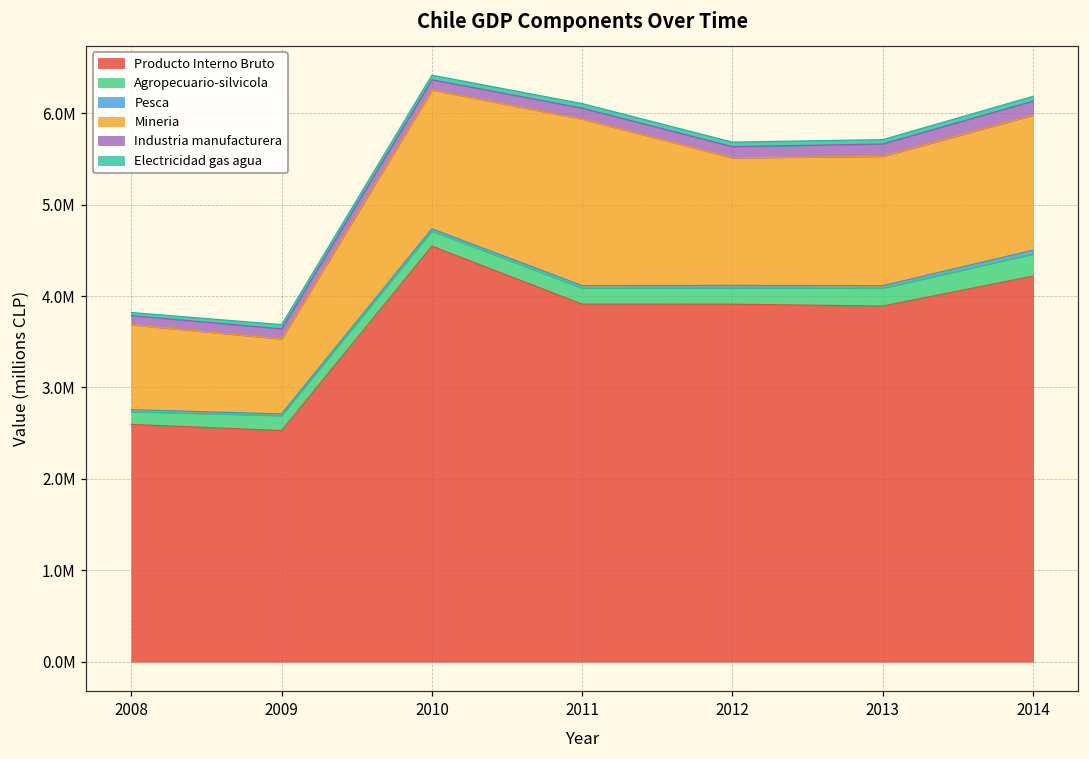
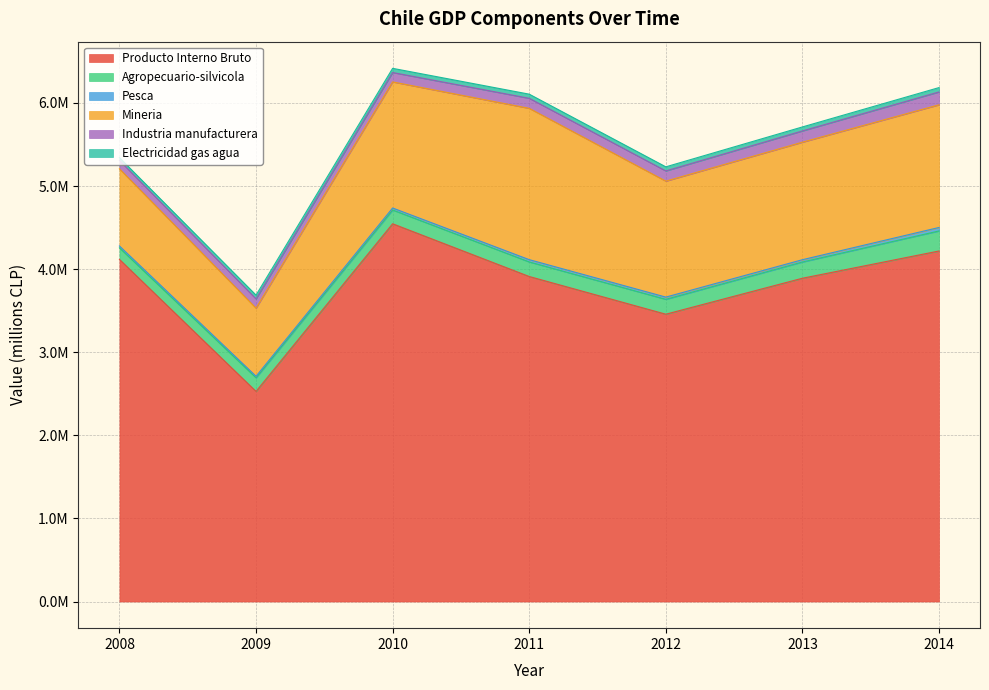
Producto Interno Bruto, 2008: 2600000 -> 4100000
Producto Interno Bruto, 2012: 3900000 -> 3500000
